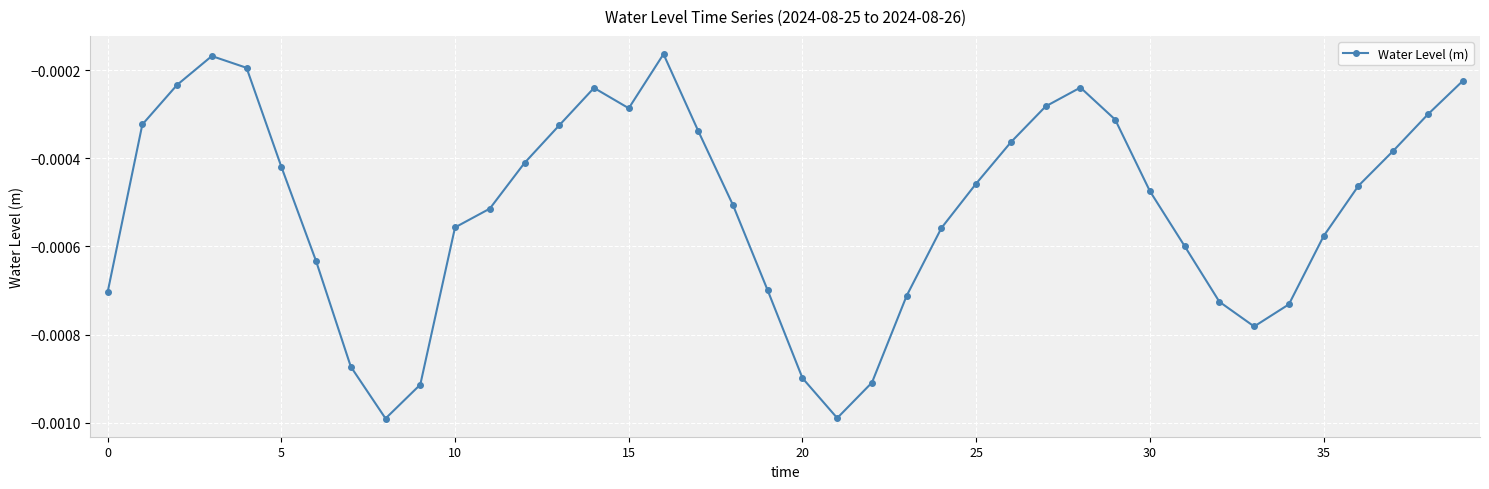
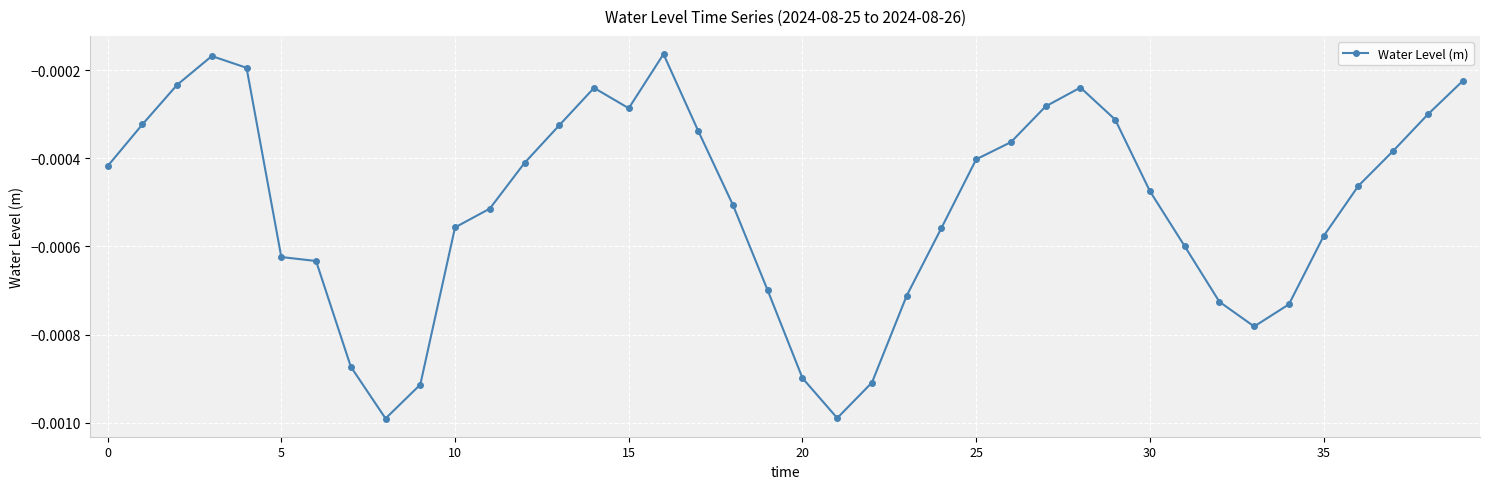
0: -0.00070 -> -0.00042
5: -0.00042 -> -0.00062
25: -0.00046 -> -0.00040
